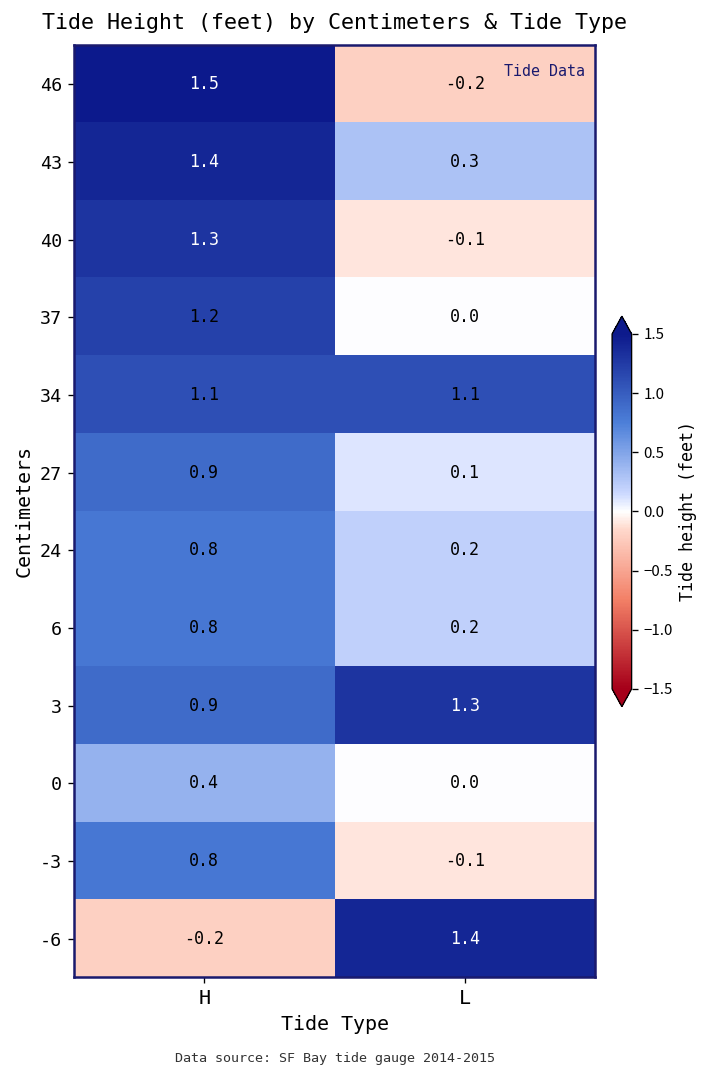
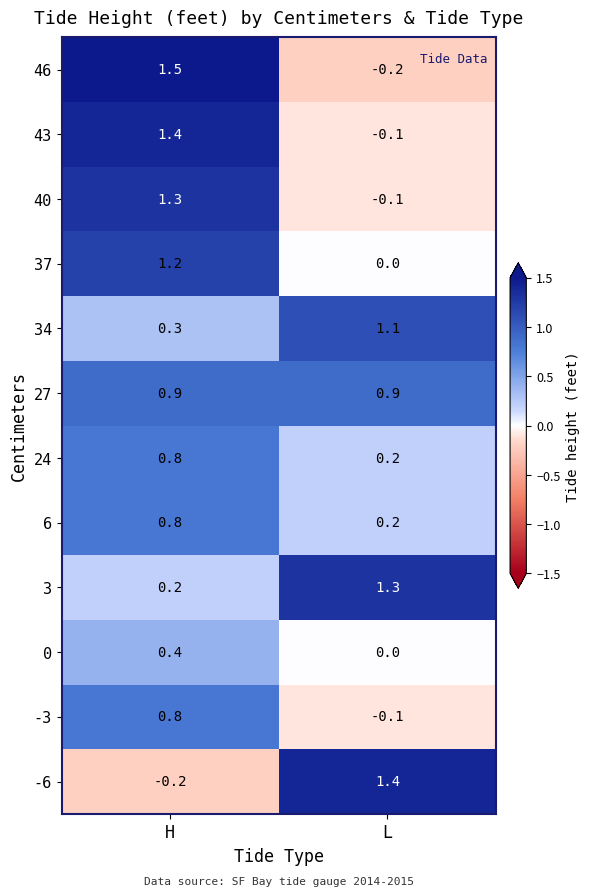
43, L: 0.3 -> -0.1
34, H: 1.1 -> 0.3
27, L: 0.1 -> 0.9
3, H: 0.9 -> 0.2
